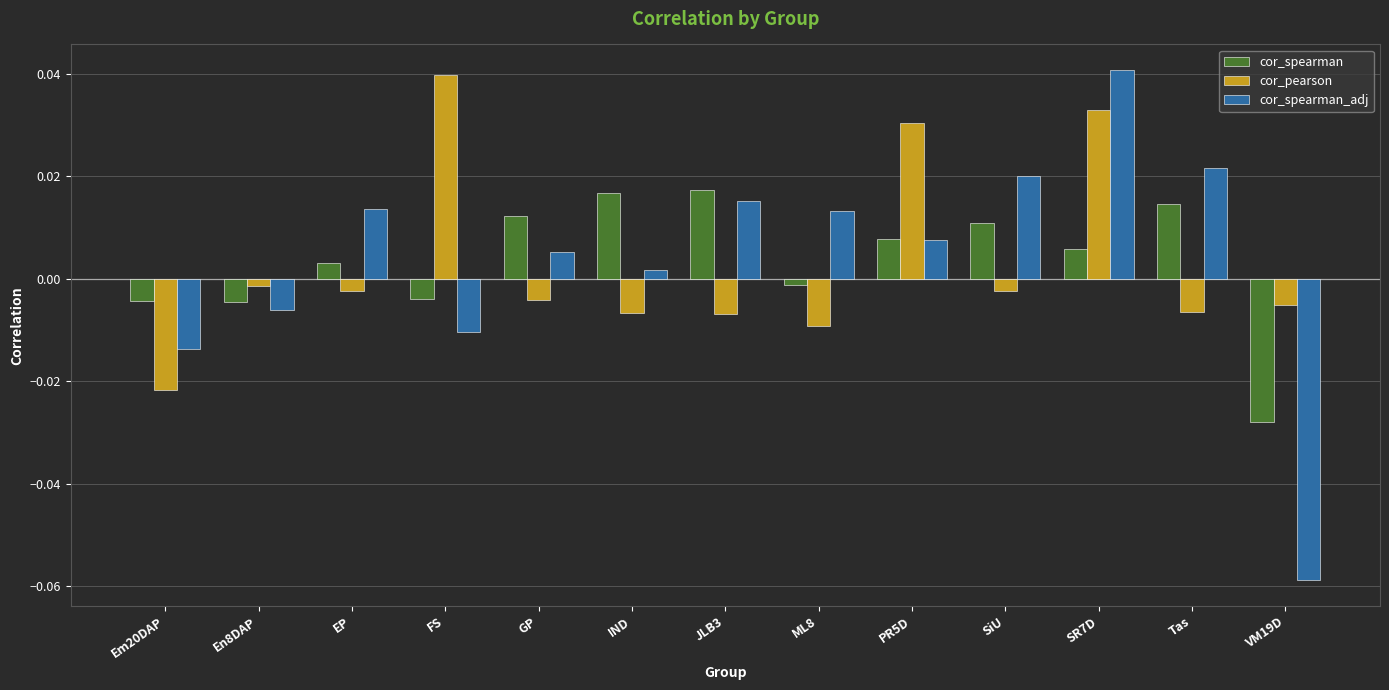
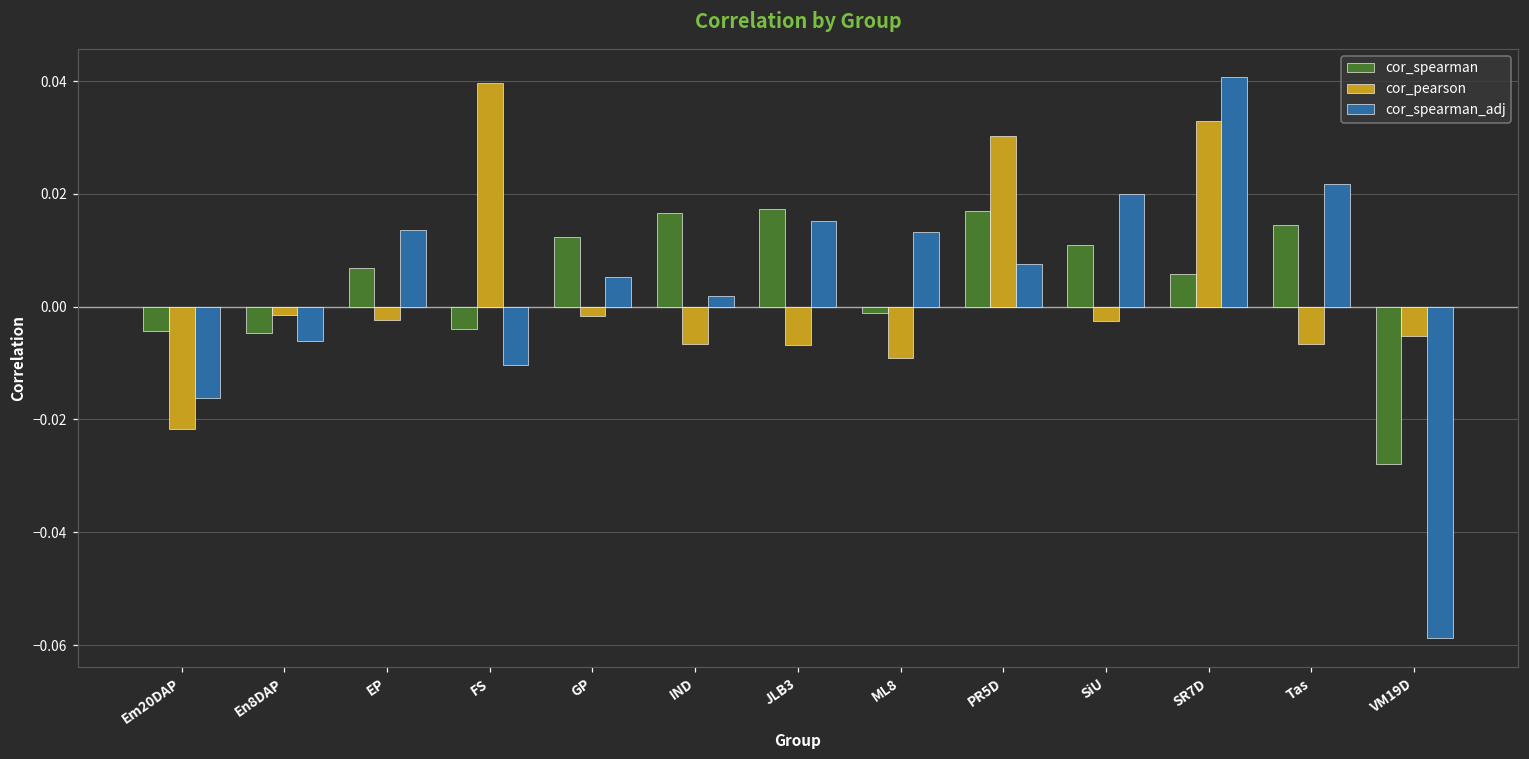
cor_spearman_adj, Em20DAP: -0.014 -> -0.016
cor_spearman, EP: 0.003 -> 0.007
cor_pearson, GP: -0.004 -> -0.002
cor_spearman, PR5D: 0.008 -> 0.017
